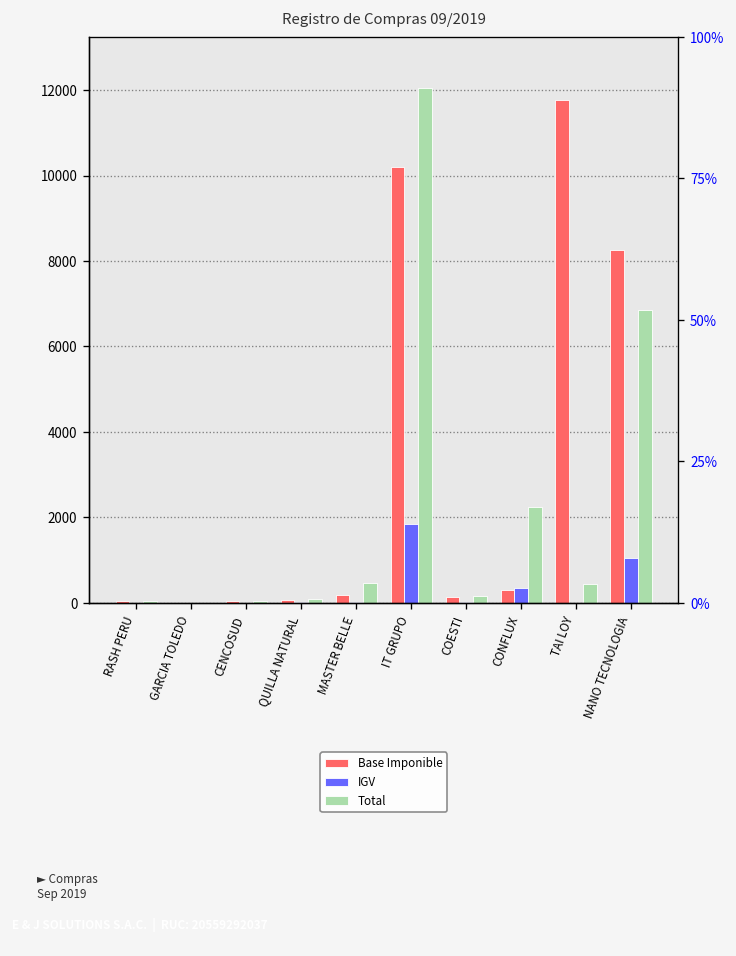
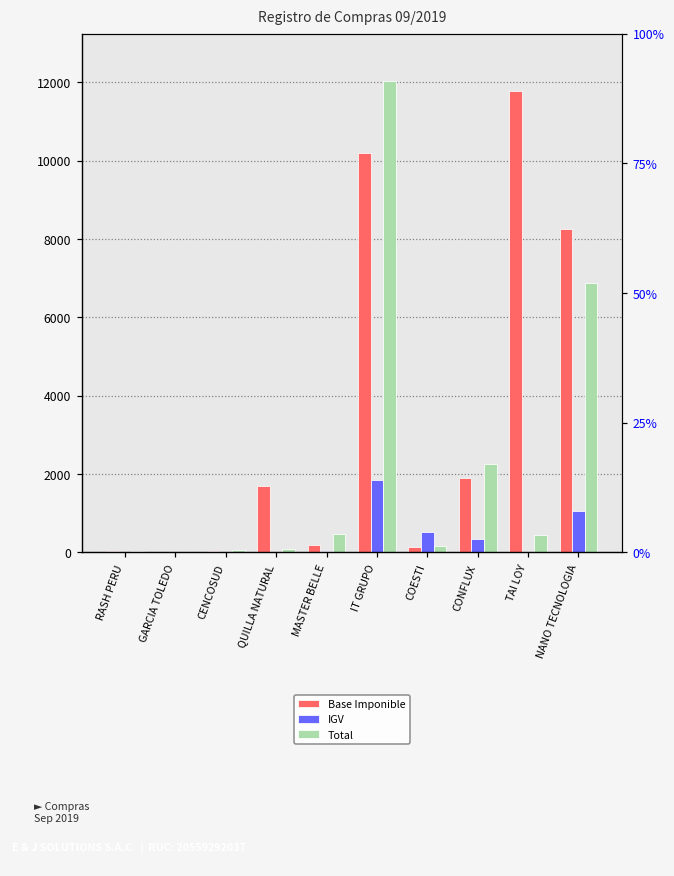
Base Imponible, QUILLA NATURAL: 100 -> 1700
IGV, COESTI: 0 -> 500
Base Imponible, CONFLUX: 300 -> 1900
